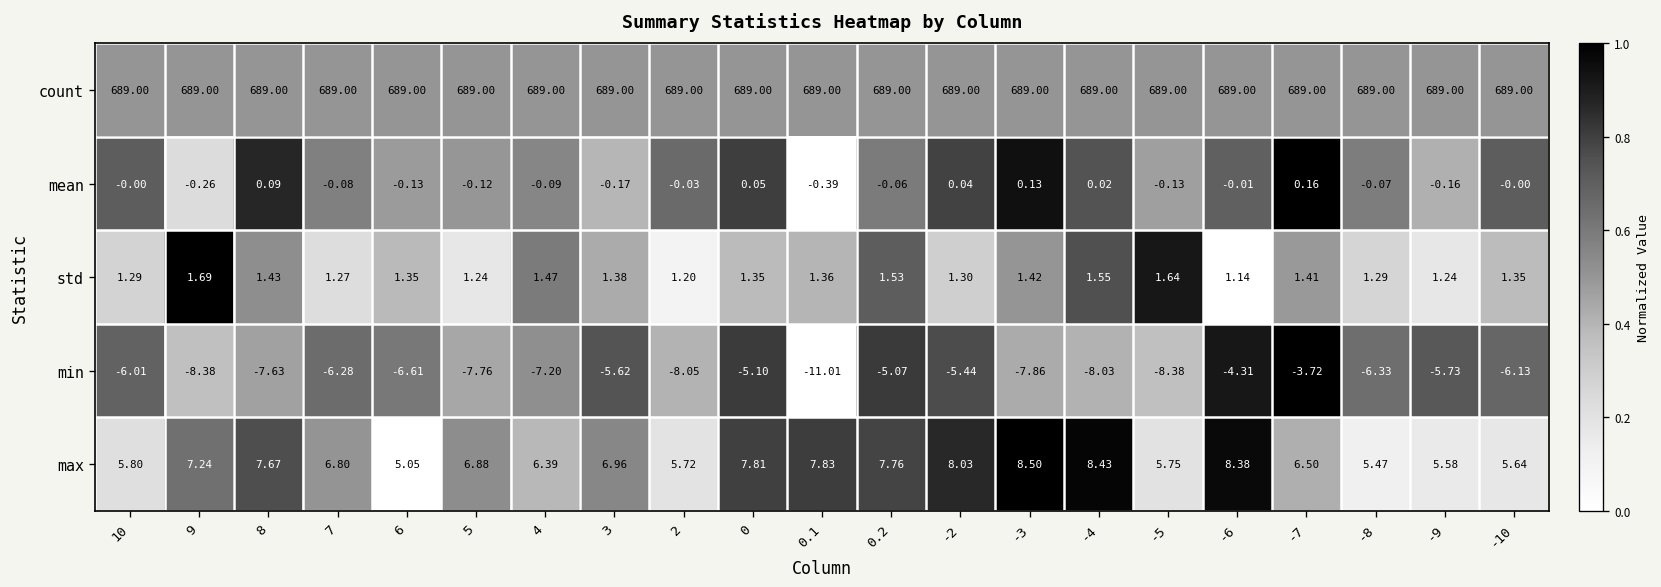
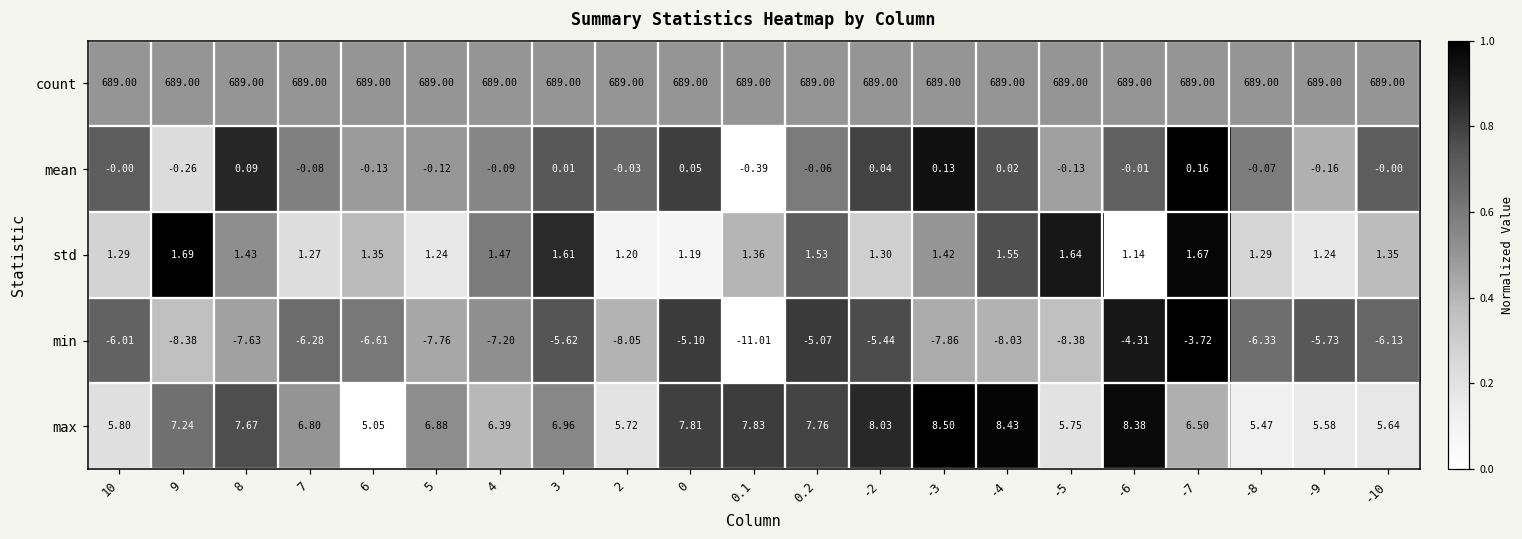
mean, 3: -0.17 -> 0.01
std, 3: 1.38 -> 1.61
std, 0: 1.35 -> 1.19
std, -7: 1.41 -> 1.67
